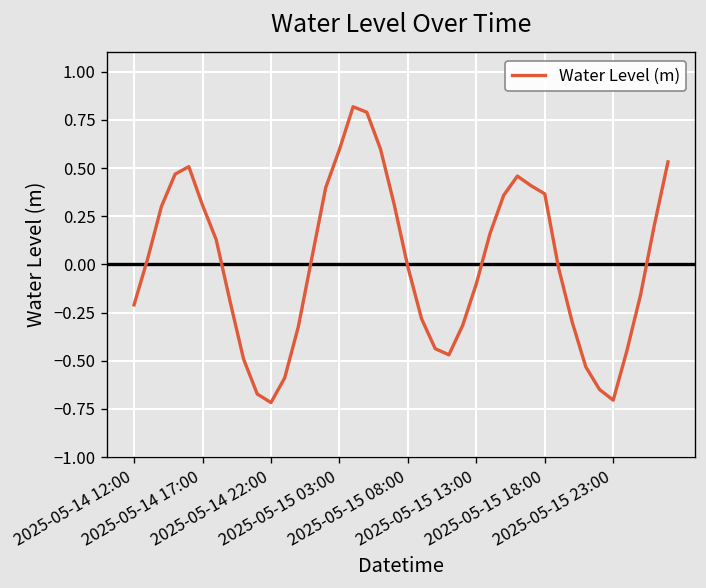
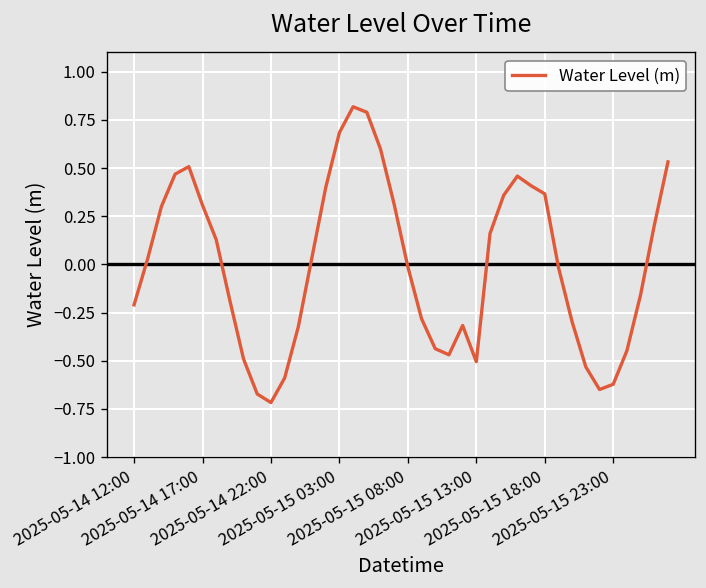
2025-05-15 03:00: 0.60 -> 0.68
2025-05-15 13:00: -0.10 -> -0.51
2025-05-15 23:00: -0.71 -> -0.62
